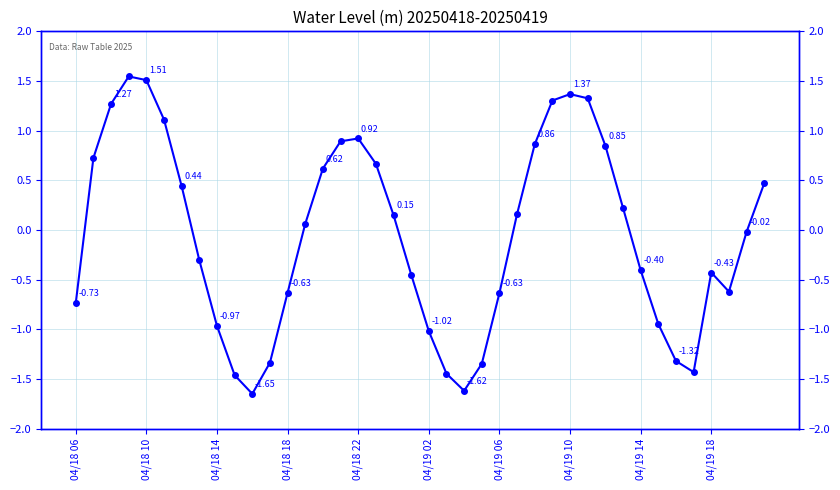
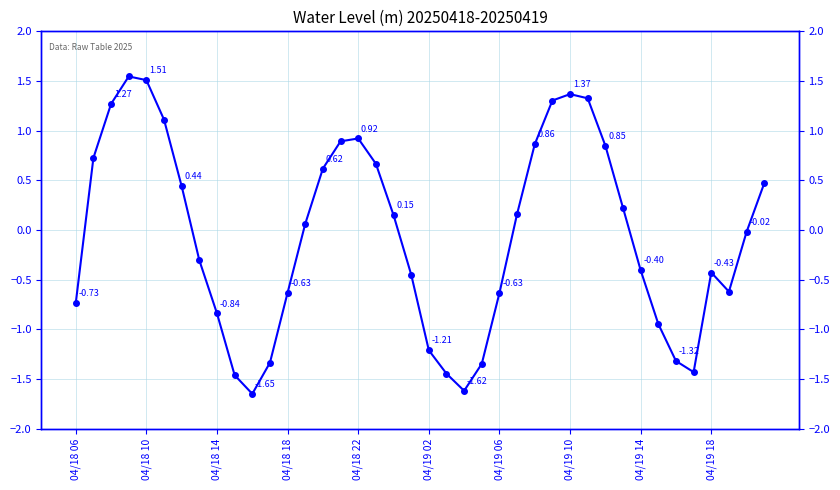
04/18 14: -0.97 -> -0.84
04/19 02: -1.02 -> -1.21
